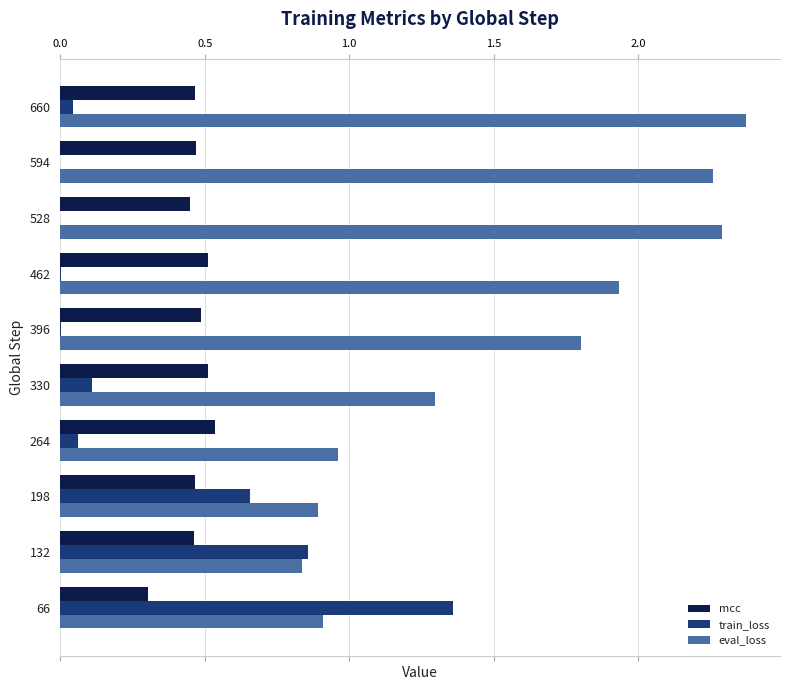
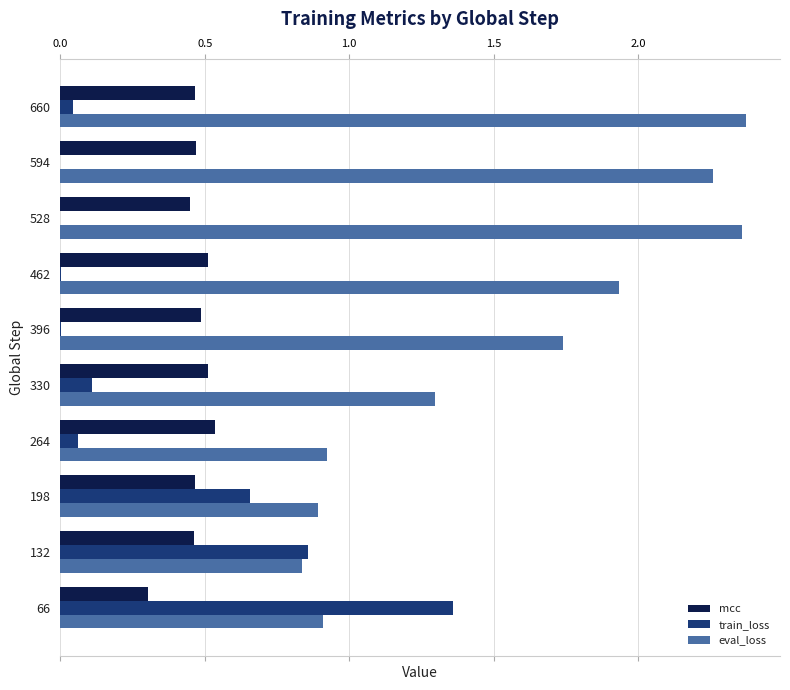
eval_loss, 528: 2.29 -> 2.36
eval_loss, 396: 1.80 -> 1.74
eval_loss, 264: 0.96 -> 0.92
